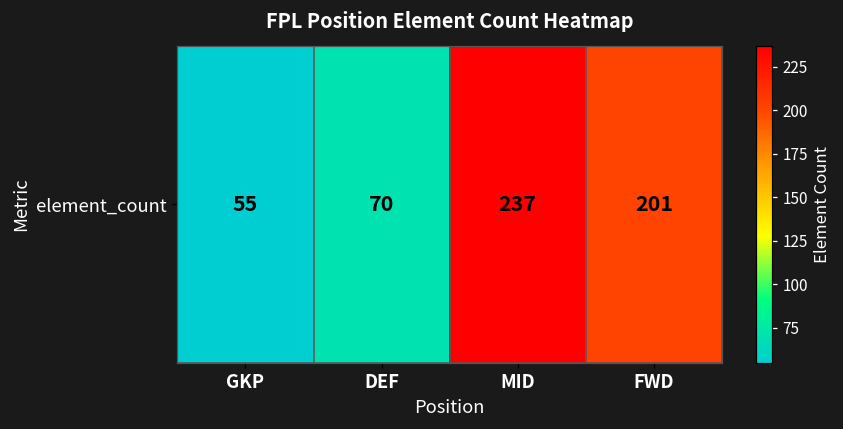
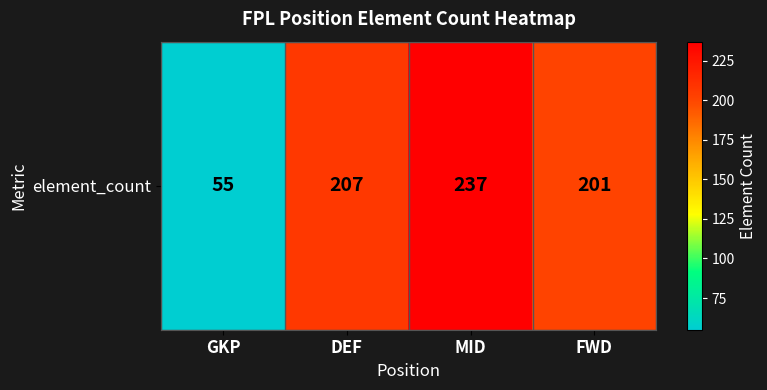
element_count, DEF: 70 -> 207
